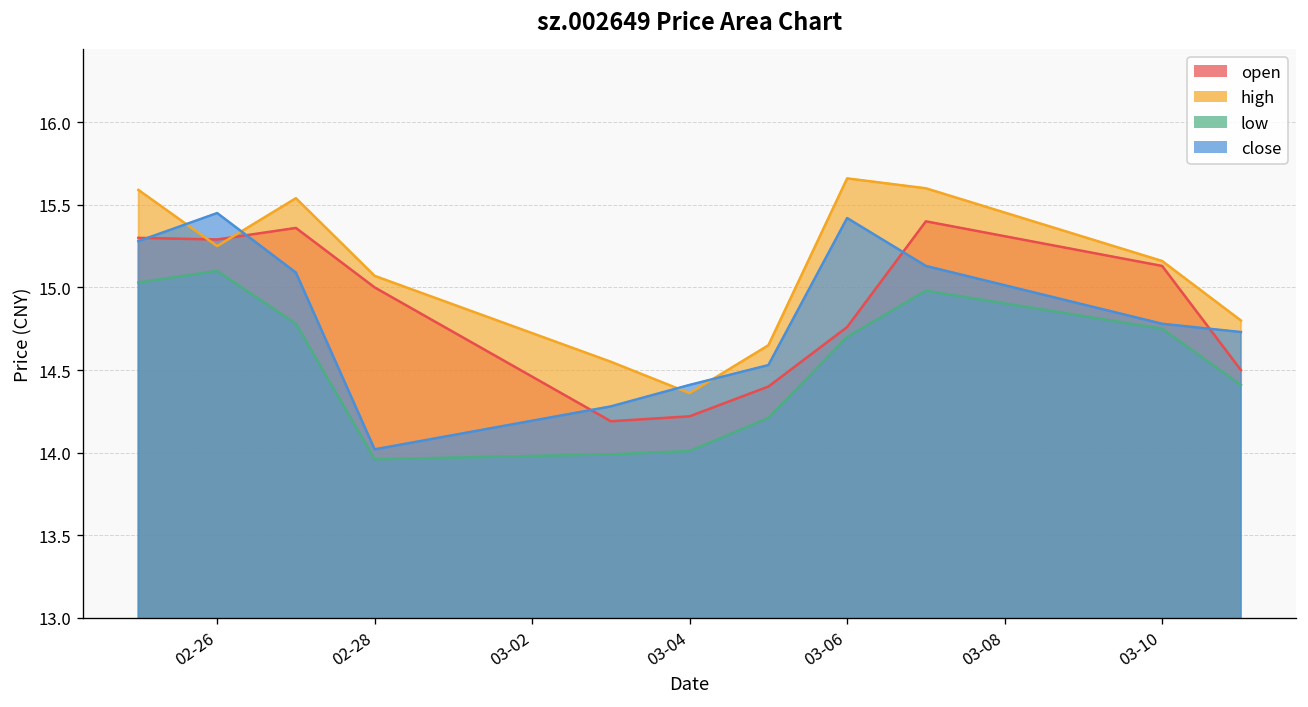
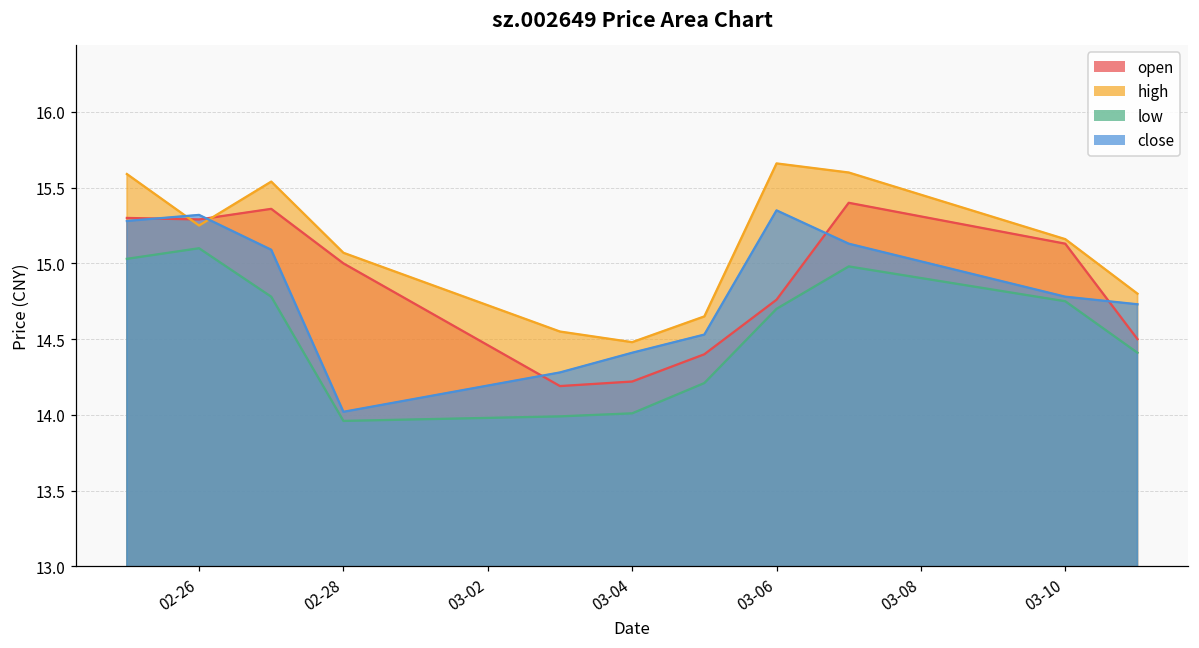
close, 02-26: 15.45 -> 15.32
high, 03-04: 14.36 -> 14.48
close, 03-06: 15.42 -> 15.35
